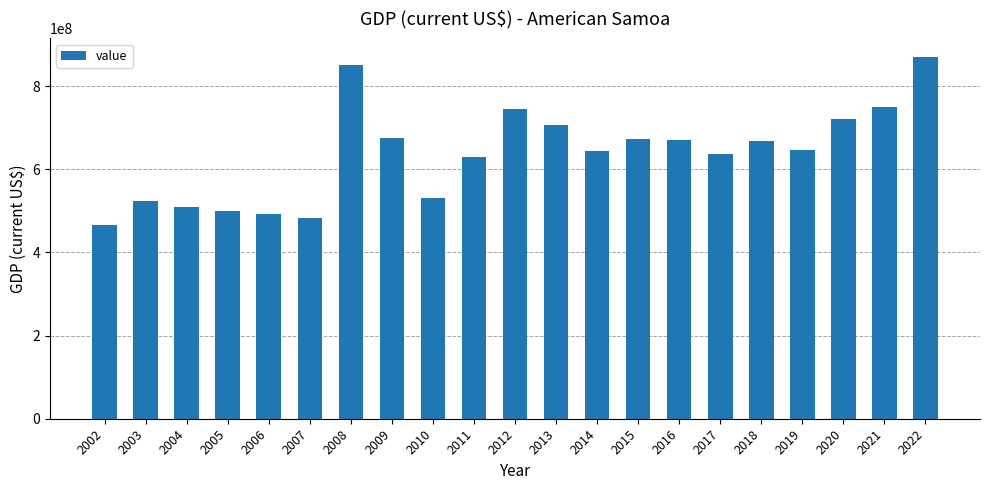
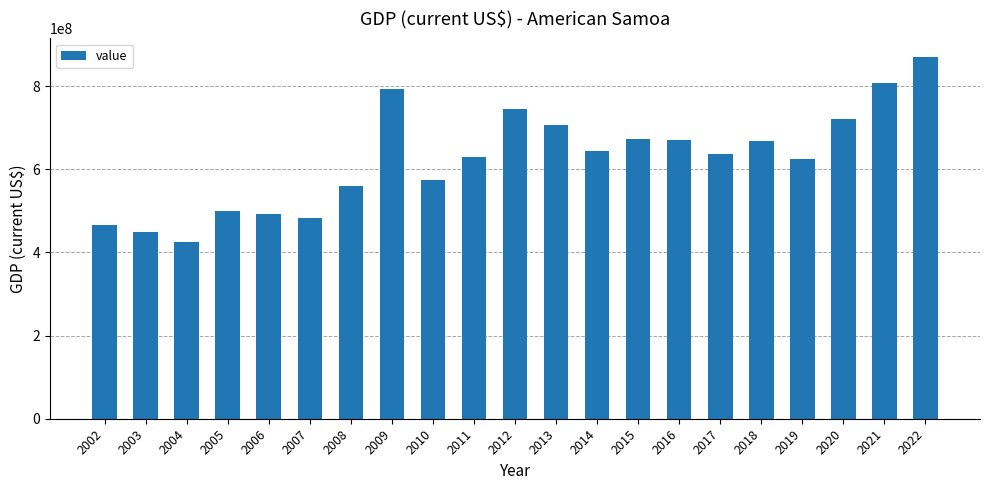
2003: 520000000 -> 450000000
2004: 510000000 -> 420000000
2008: 850000000 -> 560000000
2009: 680000000 -> 790000000
2010: 530000000 -> 570000000
2019: 650000000 -> 630000000
2021: 750000000 -> 810000000
